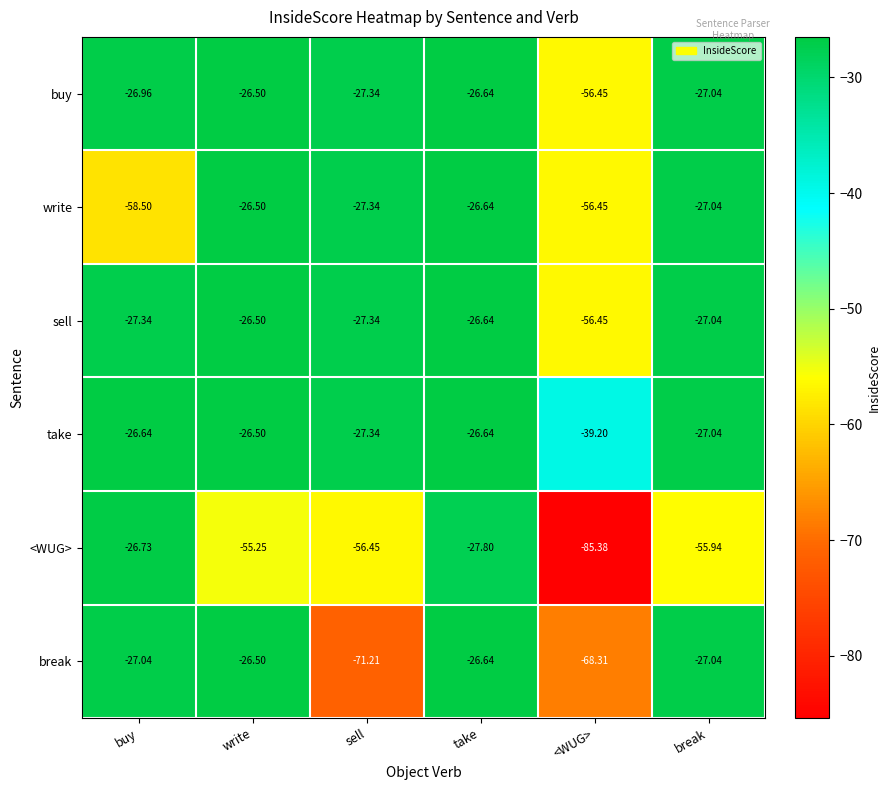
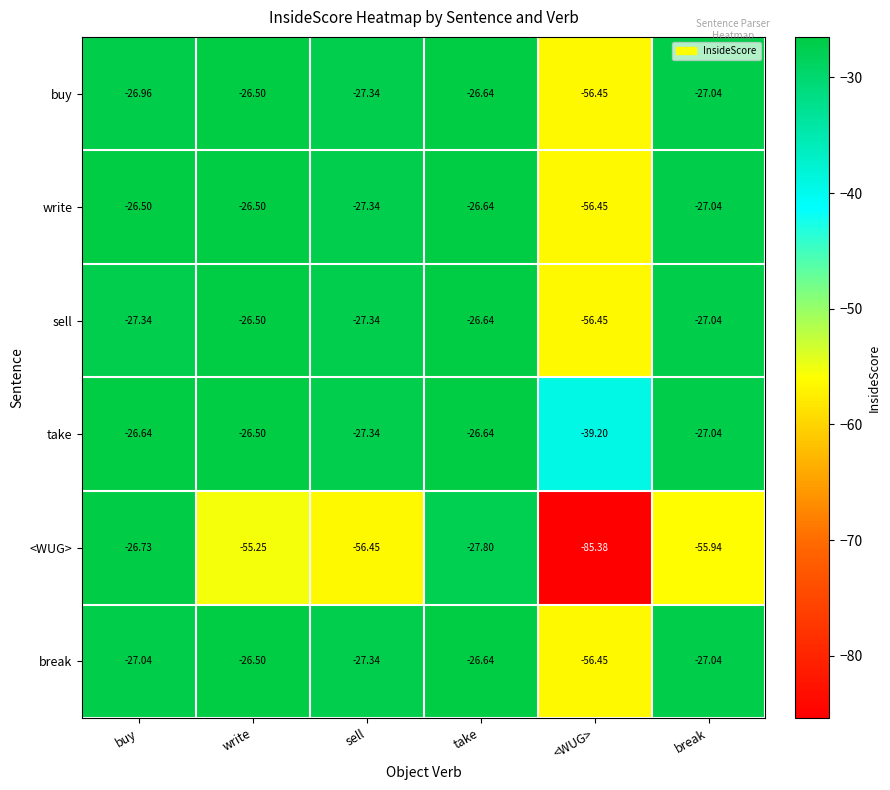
write, buy: -58.50 -> -26.50
break, sell: -71.21 -> -27.34
break, <WUG>: -68.31 -> -56.45
